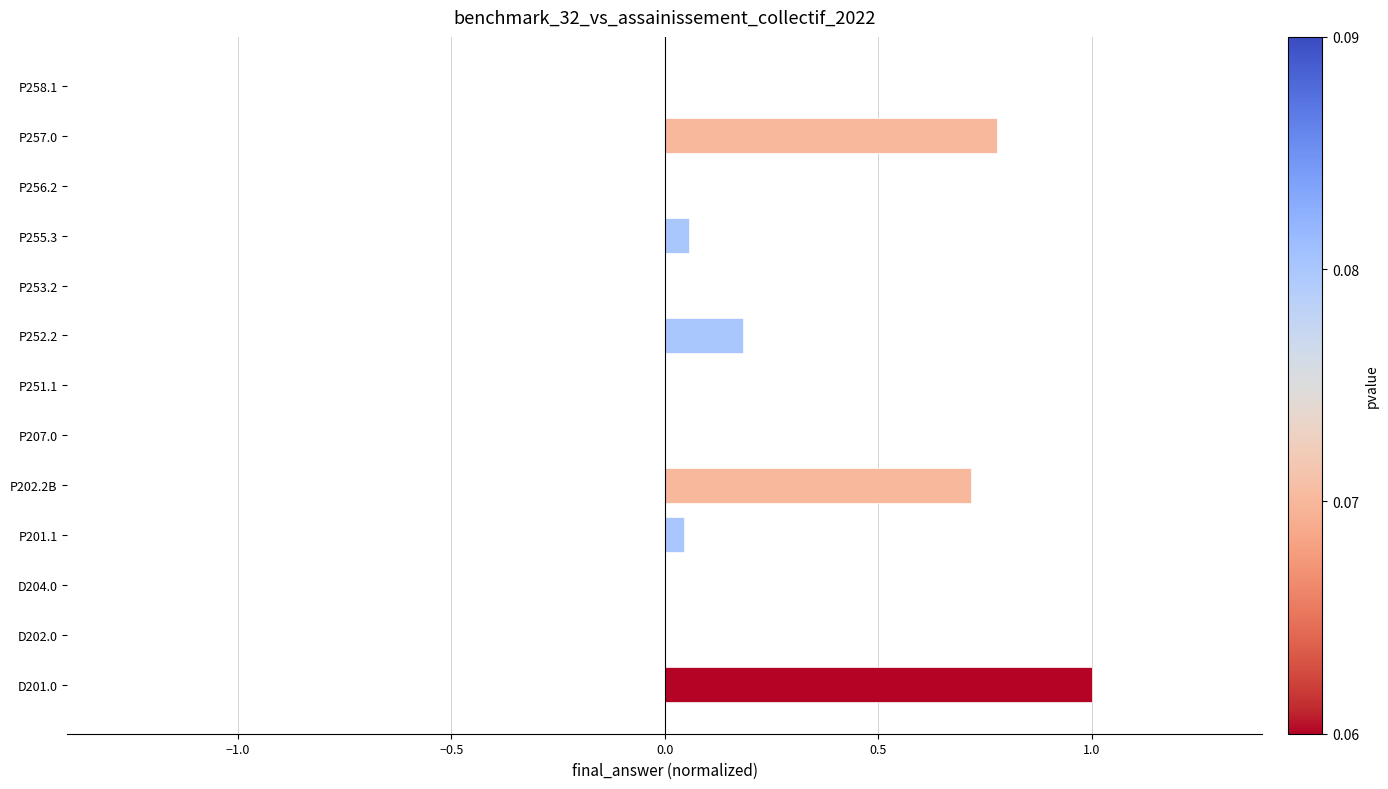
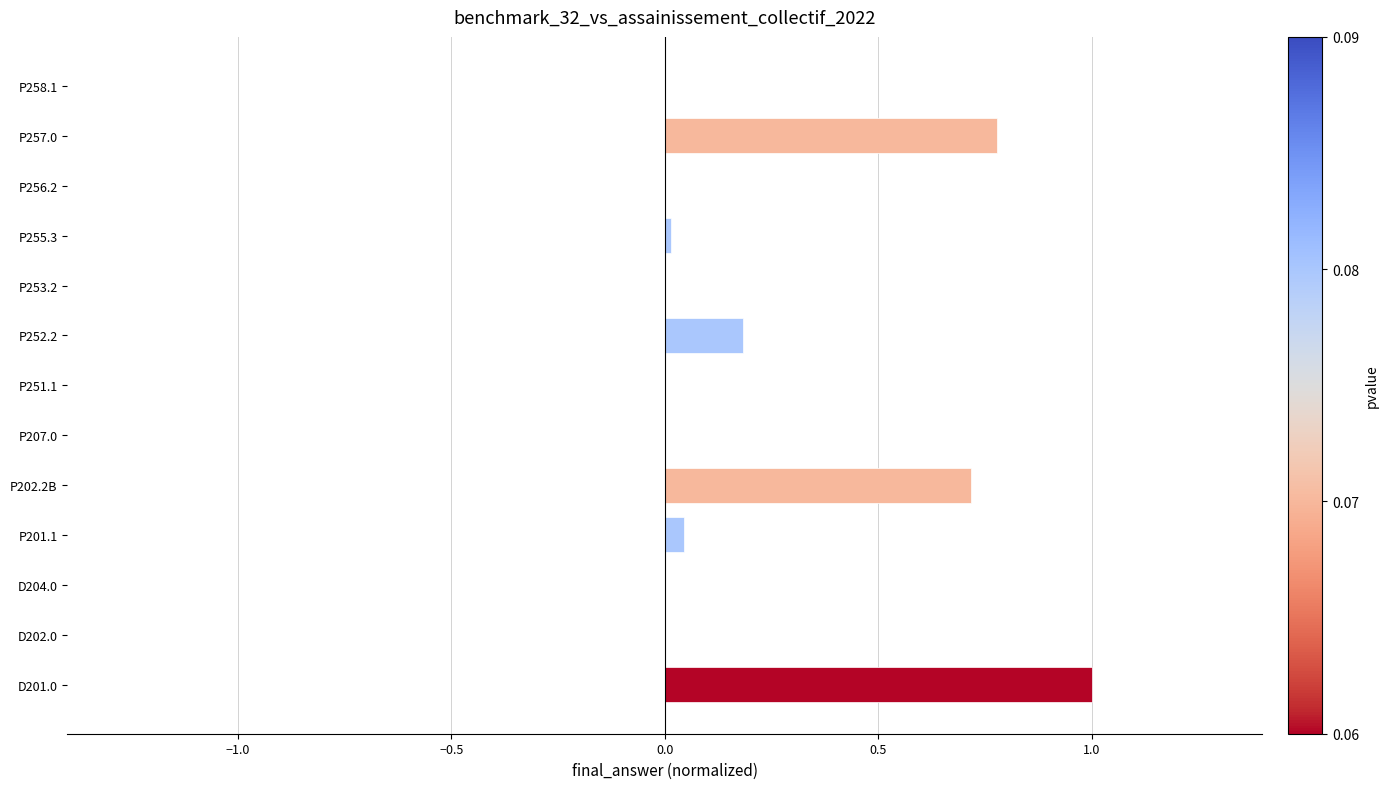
P255.3: 0.06 -> 0.01
